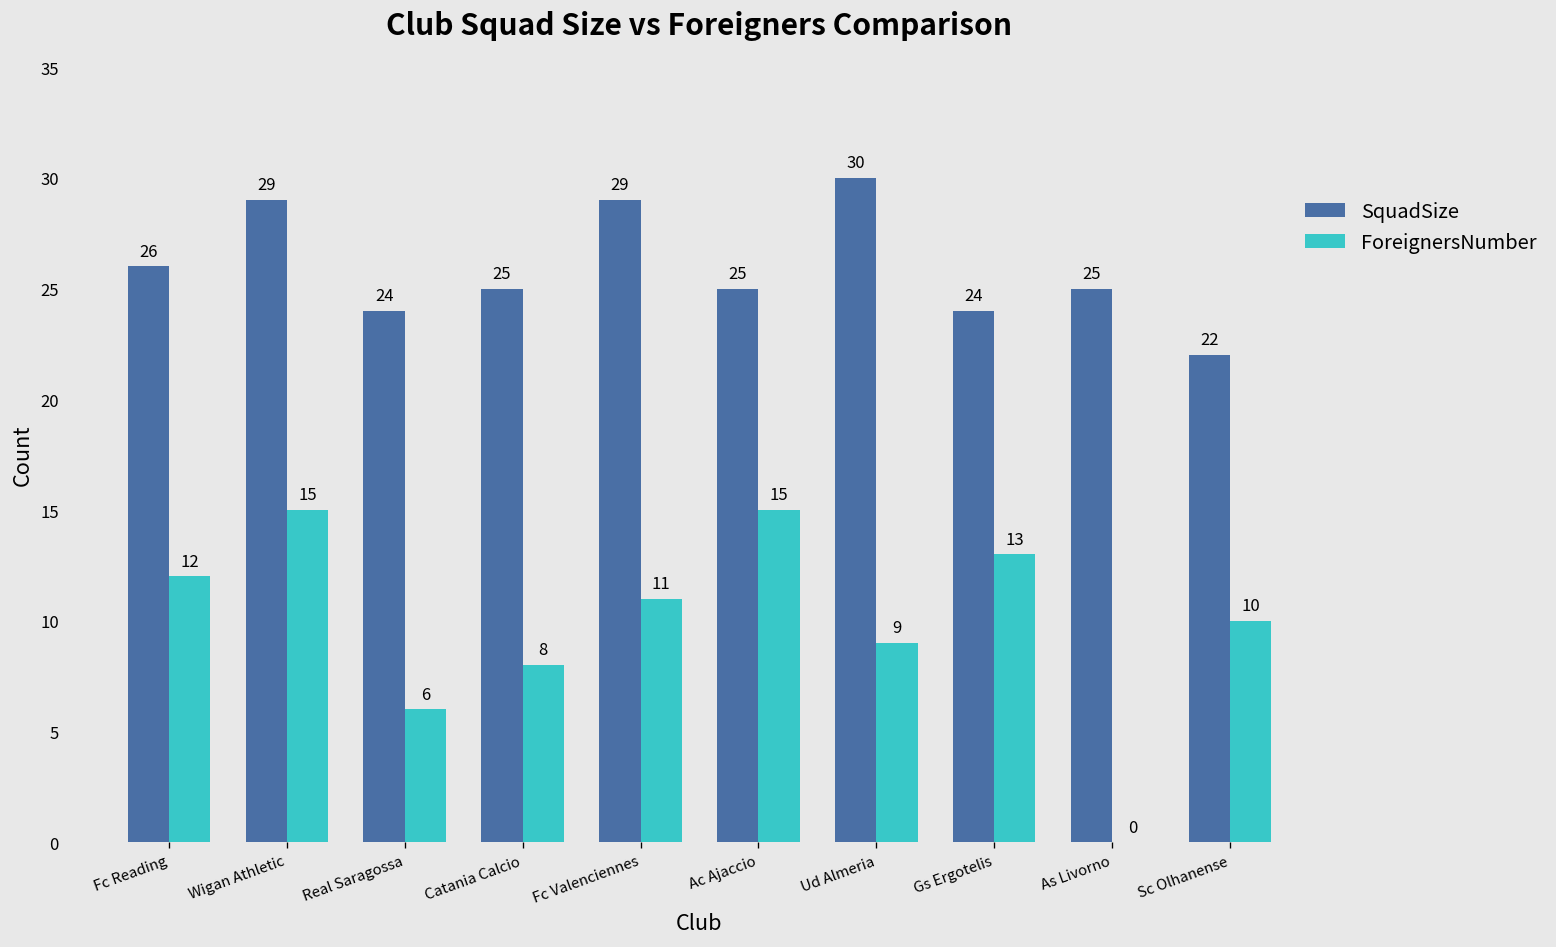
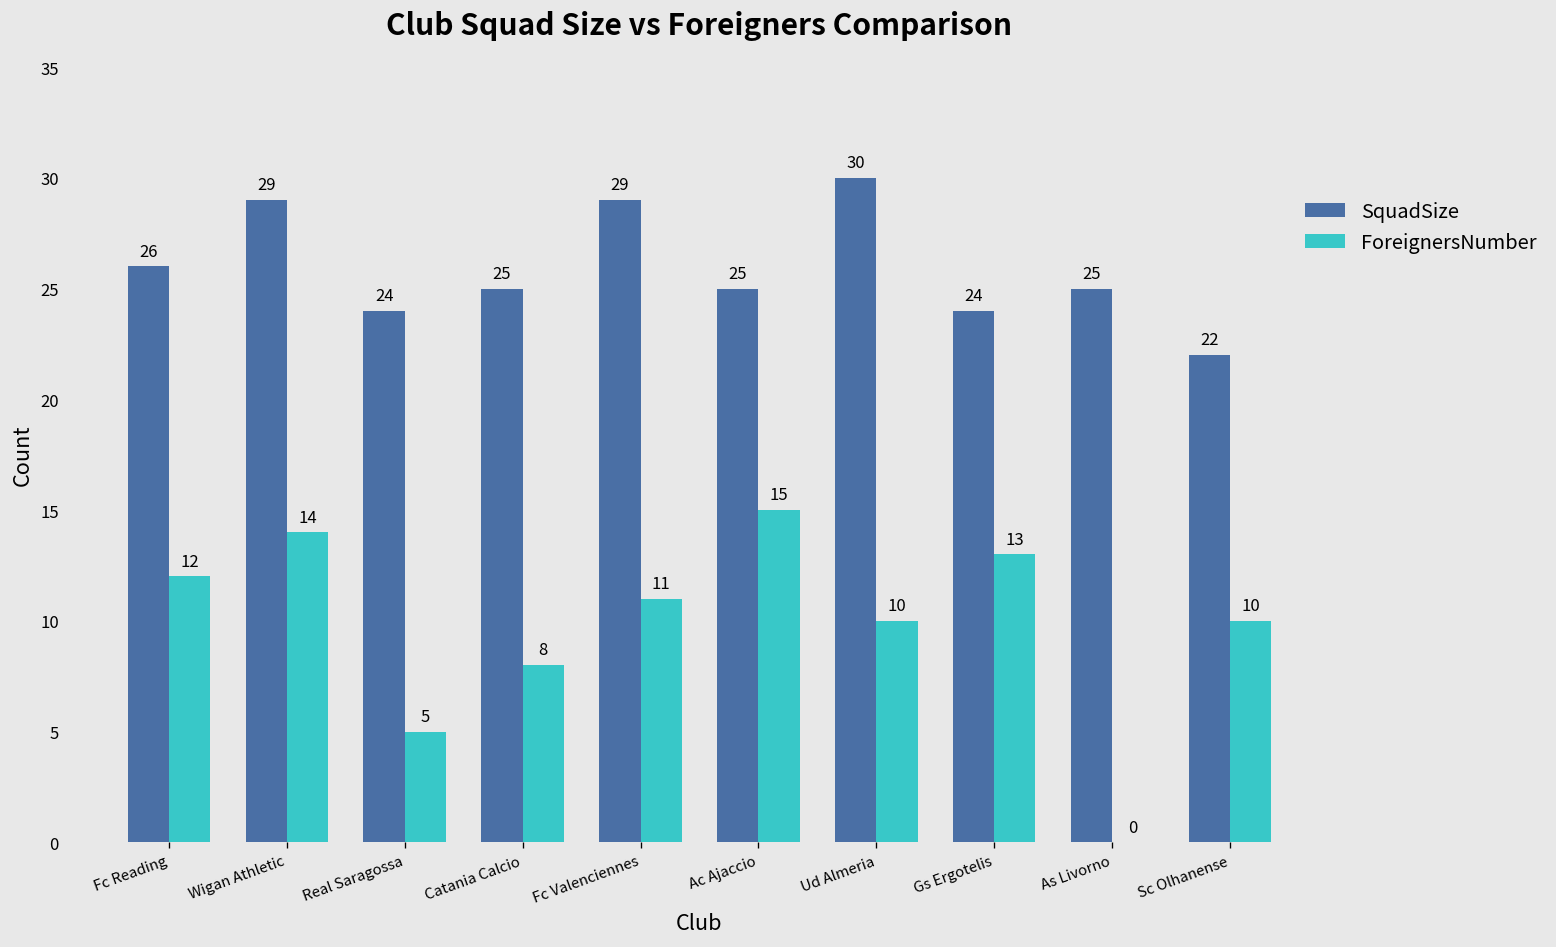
ForeignersNumber, Wigan Athletic: 15 -> 14
ForeignersNumber, Real Saragossa: 6 -> 5
ForeignersNumber, Ud Almeria: 9 -> 10
